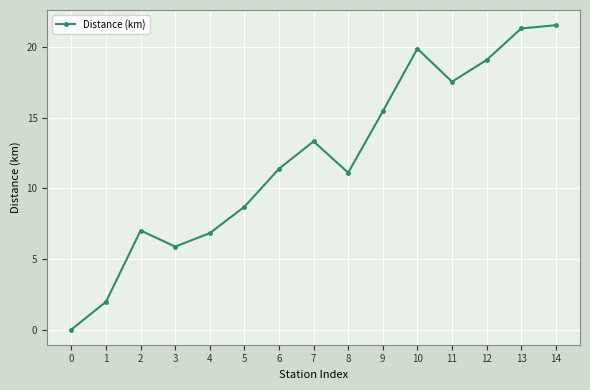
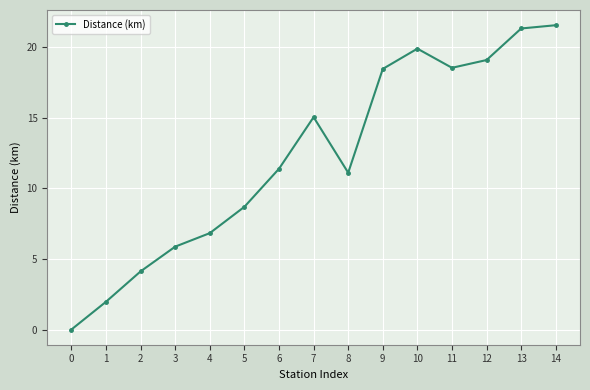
2: 7.0 -> 4.1
7: 13.3 -> 15.0
9: 15.5 -> 18.5
11: 17.6 -> 18.5
